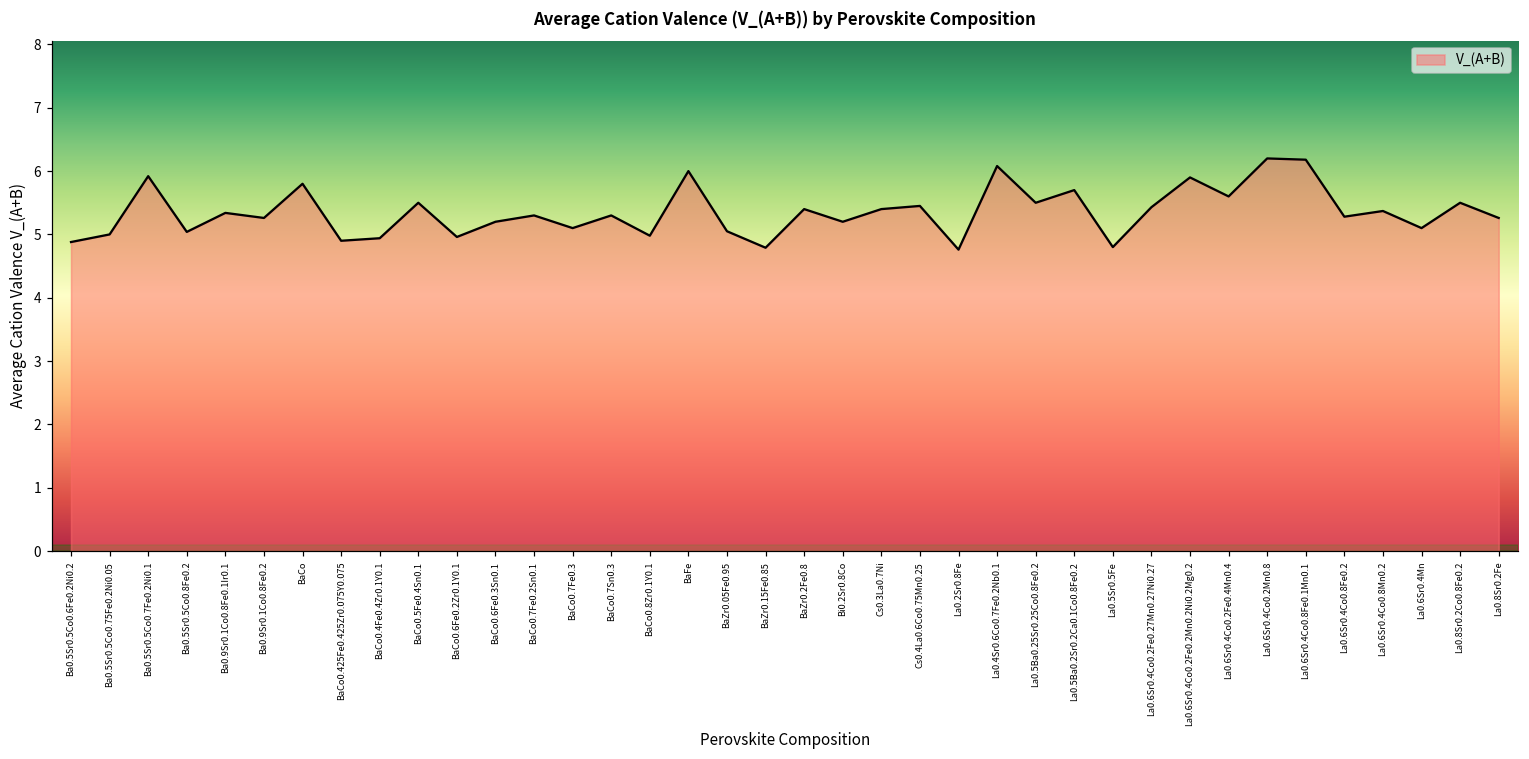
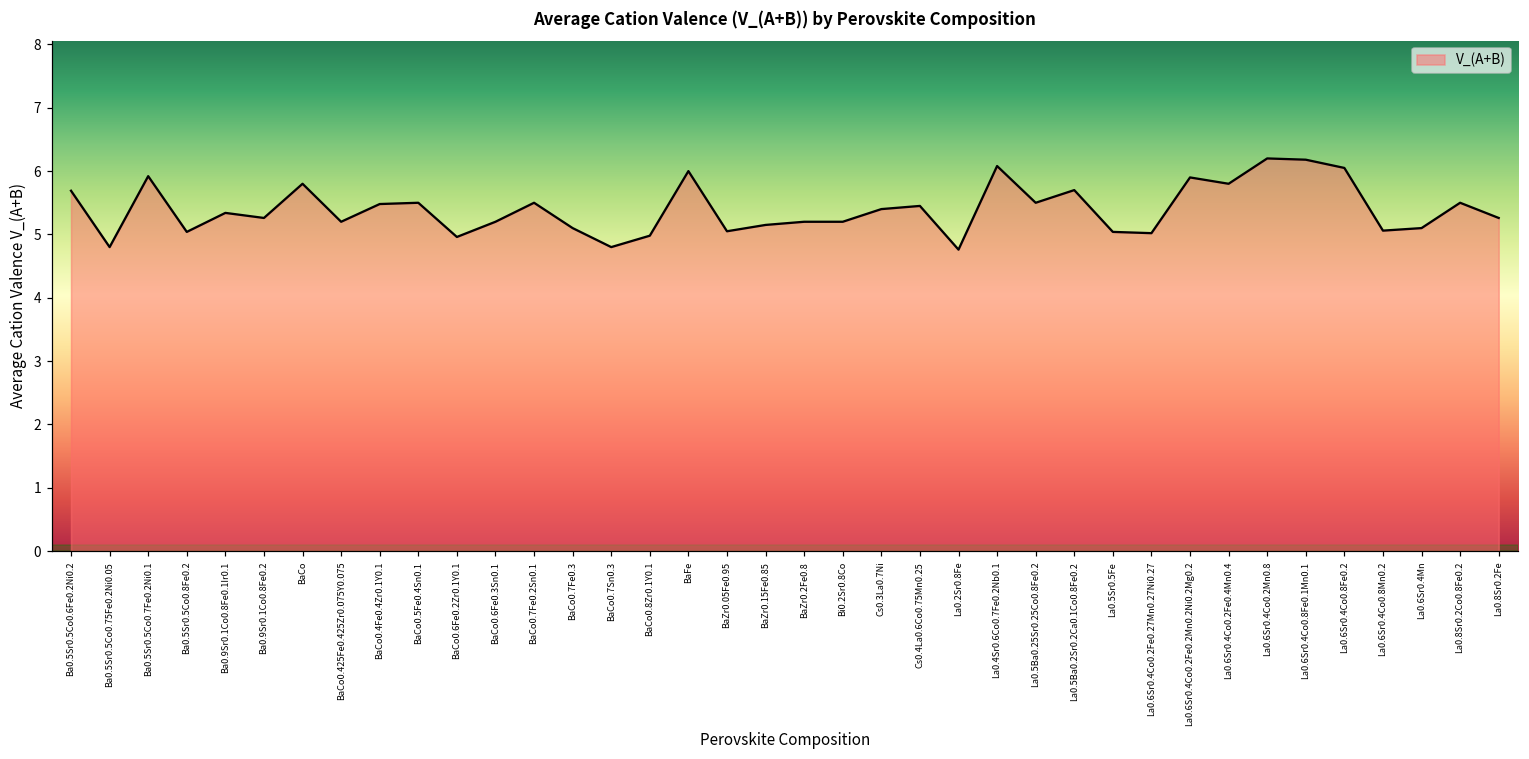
Ba0.5Sr0.5Co0.6Fe0.2Ni0.2: 4.9 -> 5.7
Ba0.5Sr0.5Co0.75Fe0.2Ni0.05: 5.0 -> 4.8
BaCo0.425Fe0.425Zr0.075Y0.075: 4.9 -> 5.2
BaCo0.4Fe0.4Zr0.1Y0.1: 4.9 -> 5.5
BaCo0.7Fe0.2Sn0.1: 5.3 -> 5.5
BaCo0.7Sn0.3: 5.3 -> 4.8
BaZr0.15Fe0.85: 4.8 -> 5.2
BaZr0.2Fe0.8: 5.4 -> 5.2
La0.5Sr0.5Fe: 4.8 -> 5.0
La0.6Sr0.4Co0.2Fe0.27Mn0.27Ni0.27: 5.4 -> 5.0
La0.6Sr0.4Co0.2Fe0.4Mn0.4: 5.6 -> 5.8
La0.6Sr0.4Co0.8Fe0.2: 5.3 -> 6.1
La0.6Sr0.4Co0.8Mn0.2: 5.4 -> 5.1
